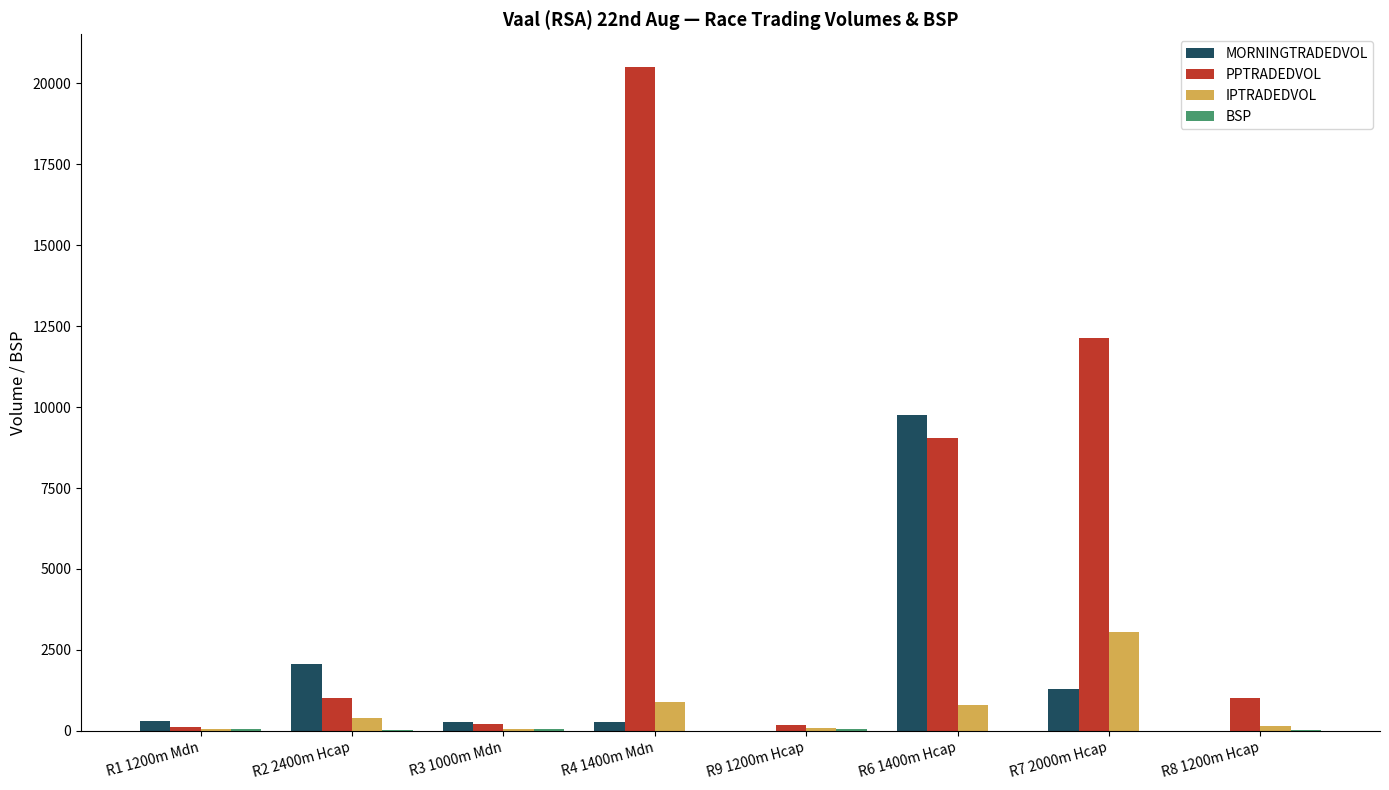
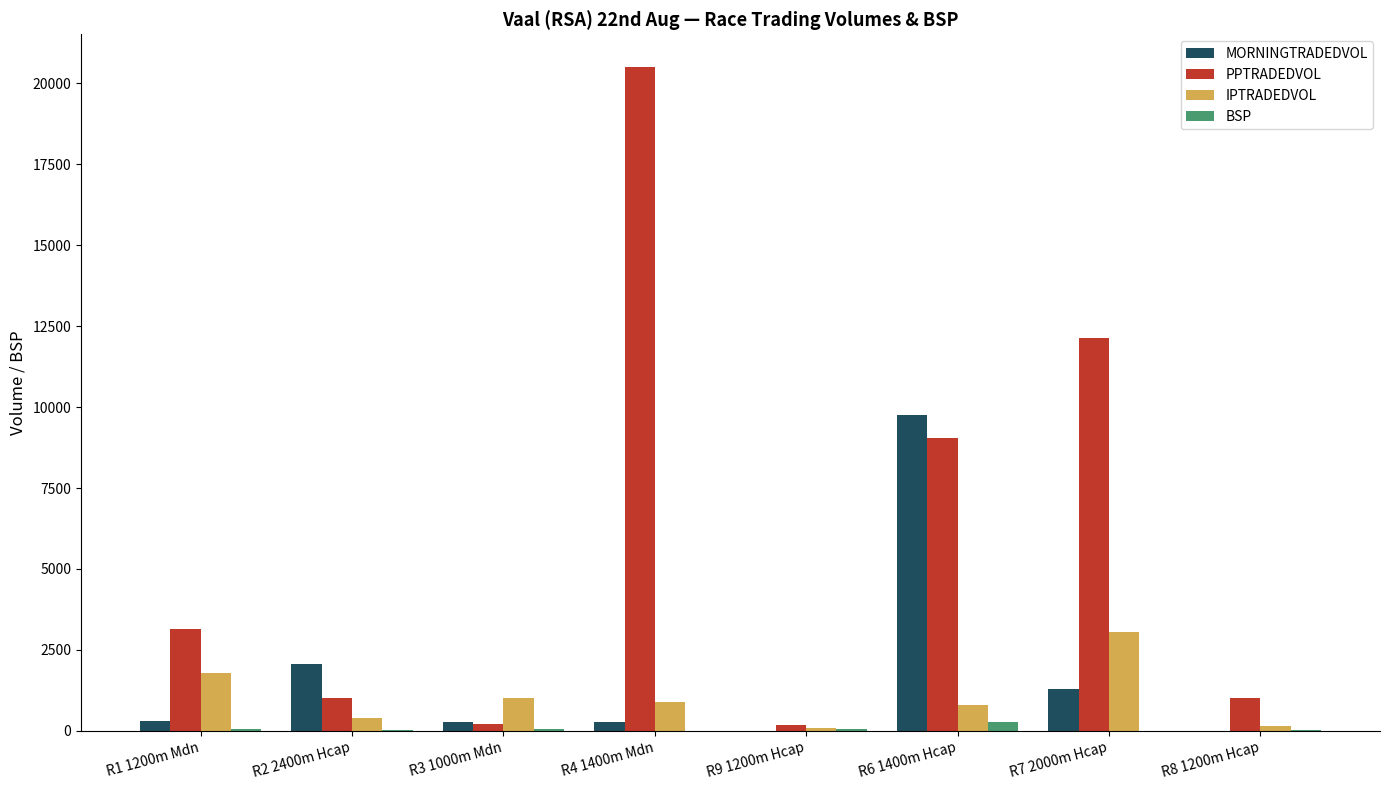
PPTRADEDVOL, R1 1200m Mdn: 100 -> 3200
IPTRADEDVOL, R1 1200m Mdn: 100 -> 1800
IPTRADEDVOL, R3 1000m Mdn: 100 -> 1000
BSP, R6 1400m Hcap: 0 -> 300
